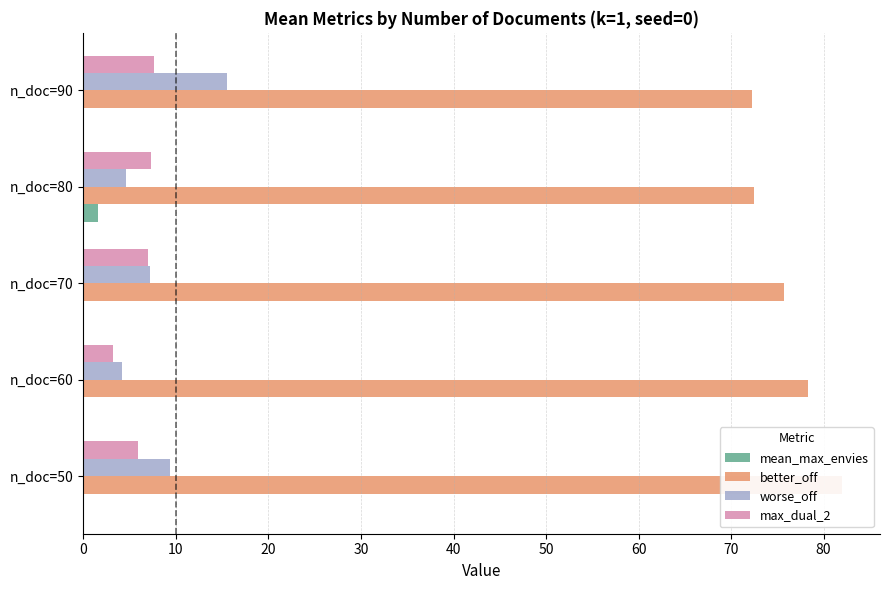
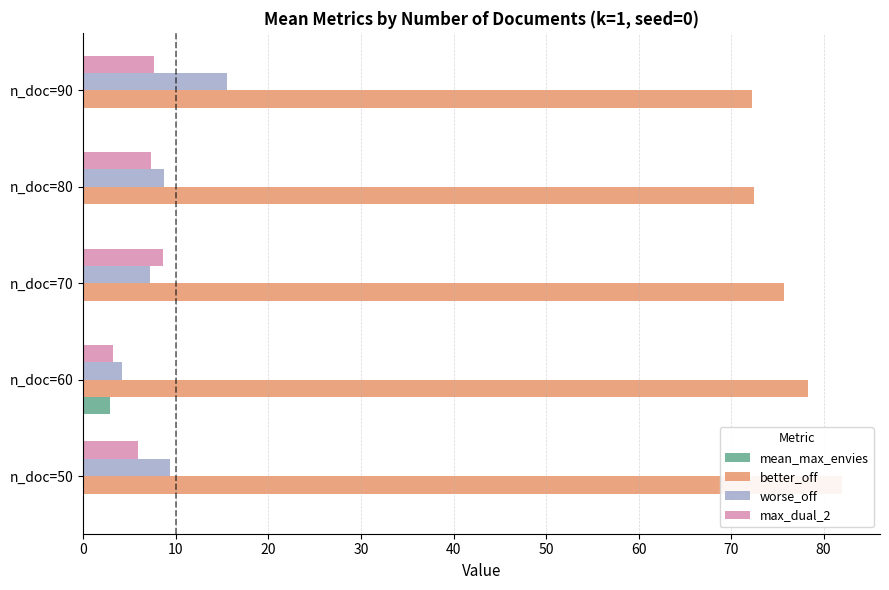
worse_off, n_doc=80: 5 -> 9
mean_max_envies, n_doc=80: 2 -> 0
max_dual_2, n_doc=70: 7 -> 9
mean_max_envies, n_doc=60: 0 -> 3
